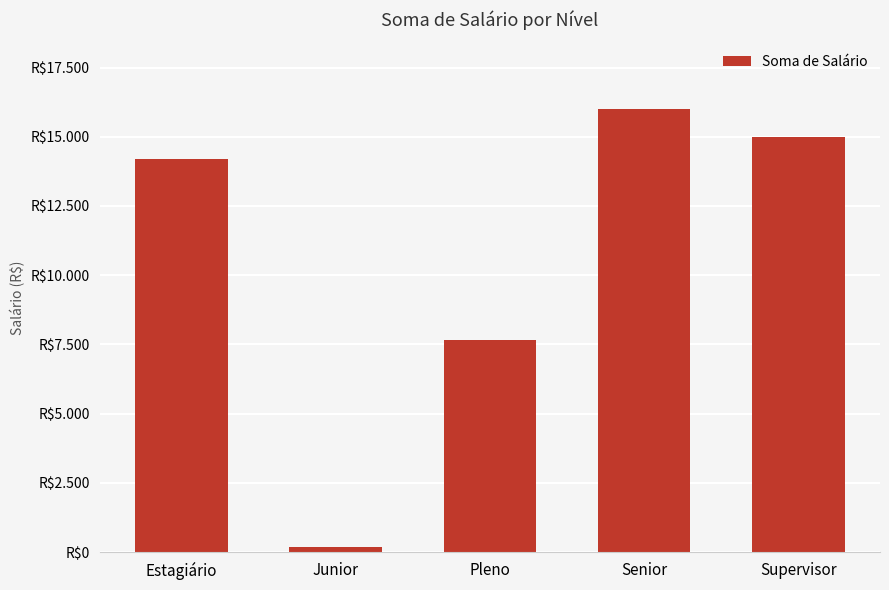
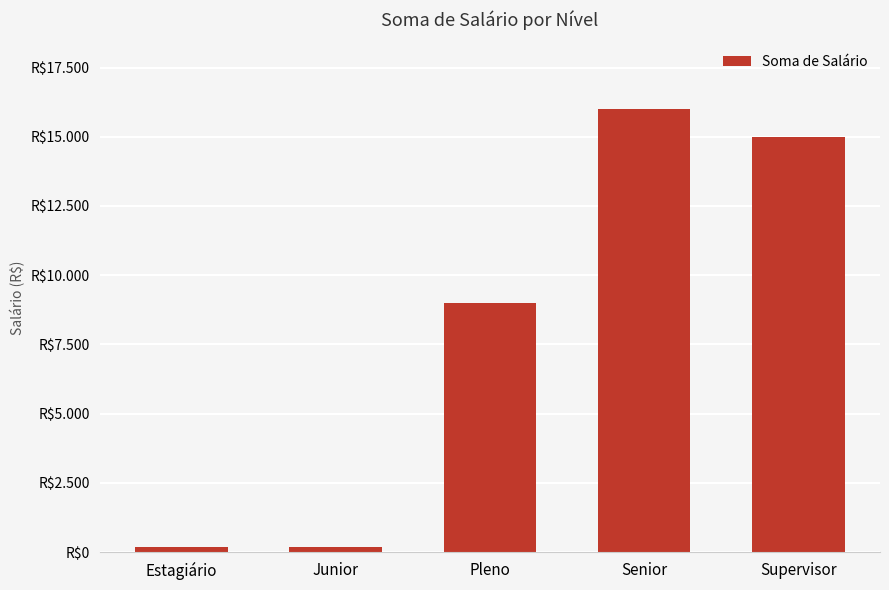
Estagiário: R$14.2 -> R$0.2
Pleno: R$7.7 -> R$9.0
